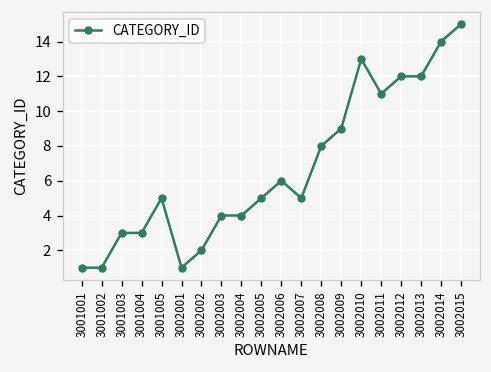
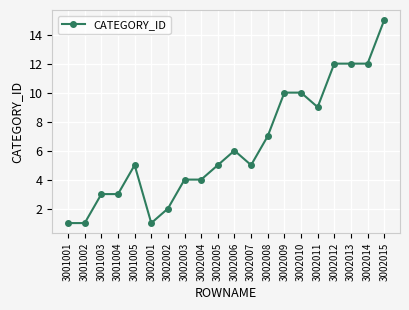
3002008: 8 -> 7
3002009: 9 -> 10
3002010: 13 -> 10
3002011: 11 -> 9
3002014: 14 -> 12
